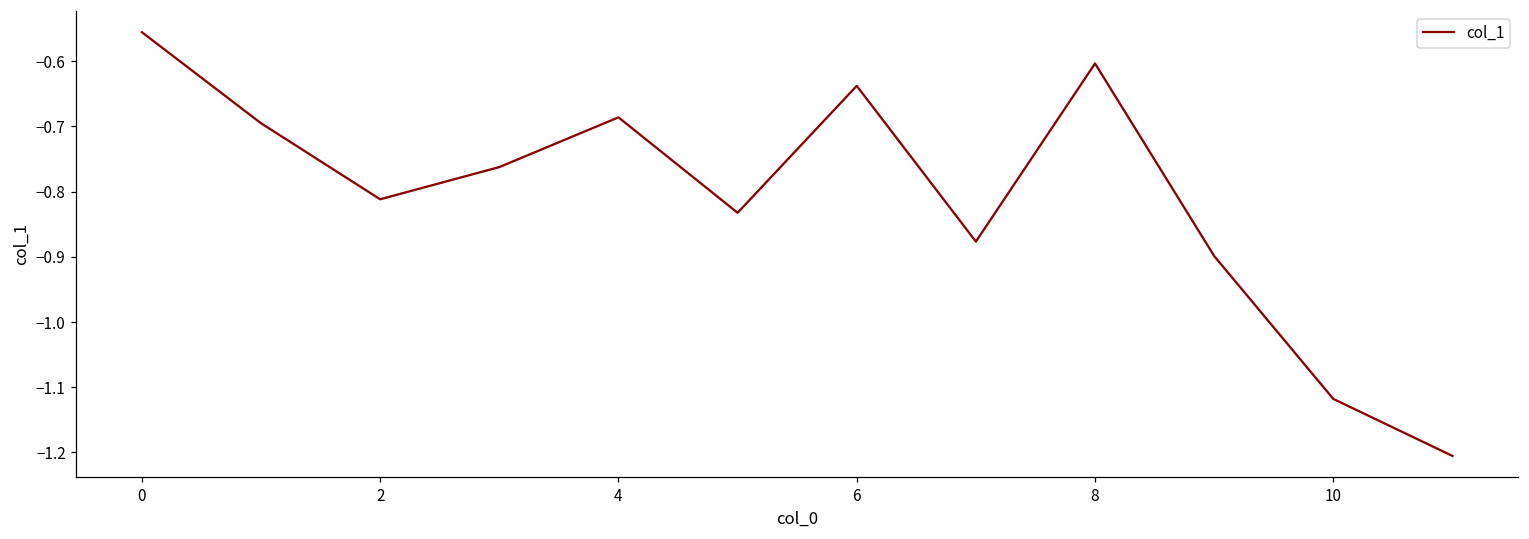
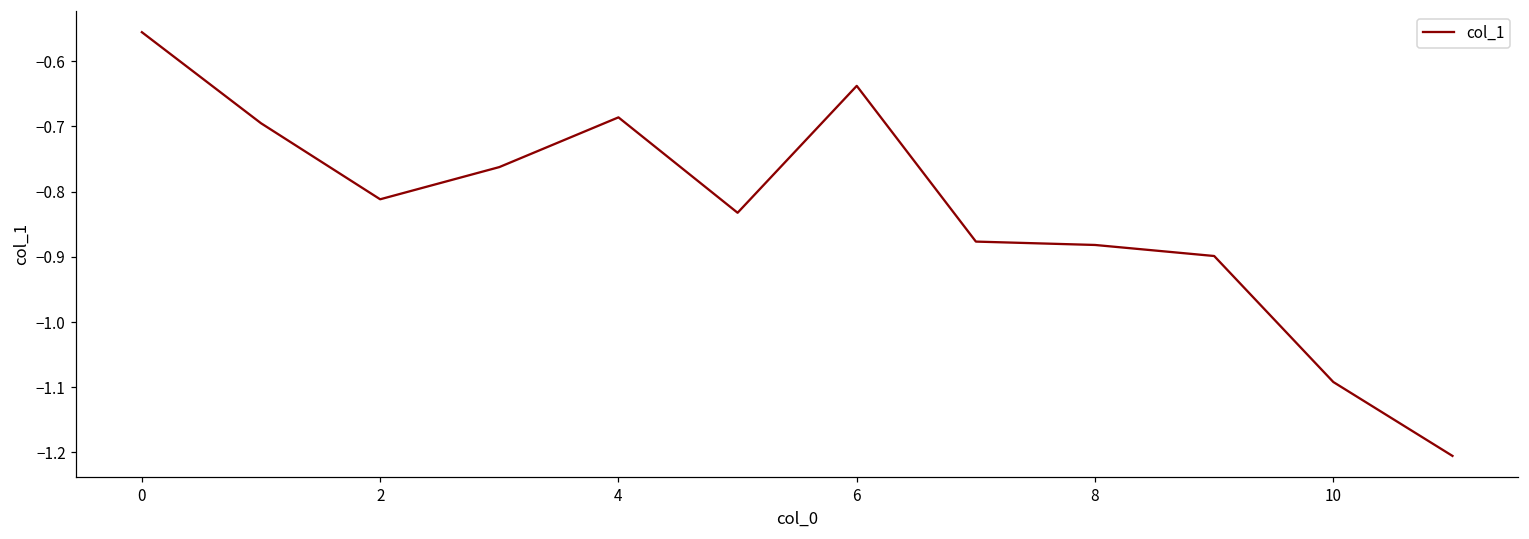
8: -0.60 -> -0.88
10: -1.12 -> -1.09
